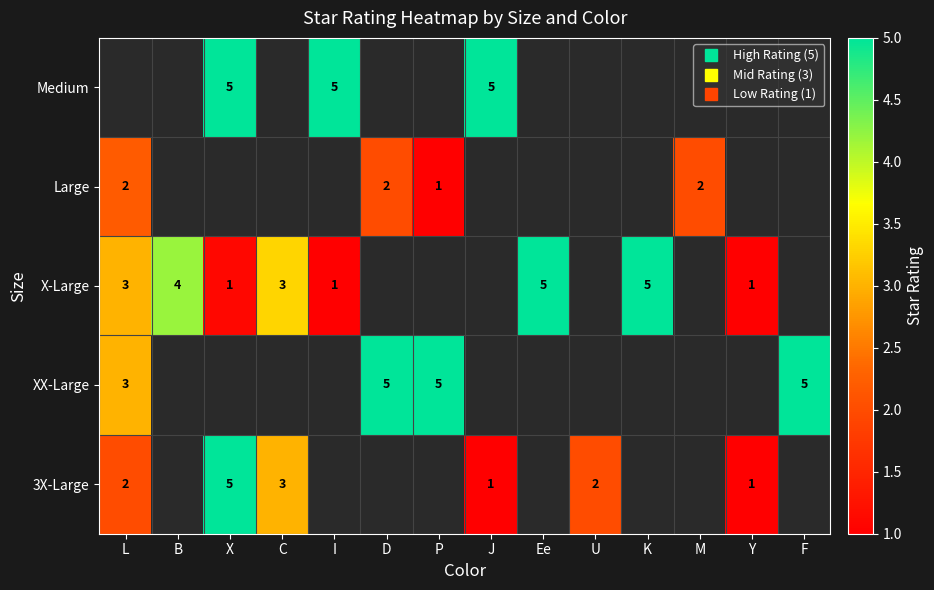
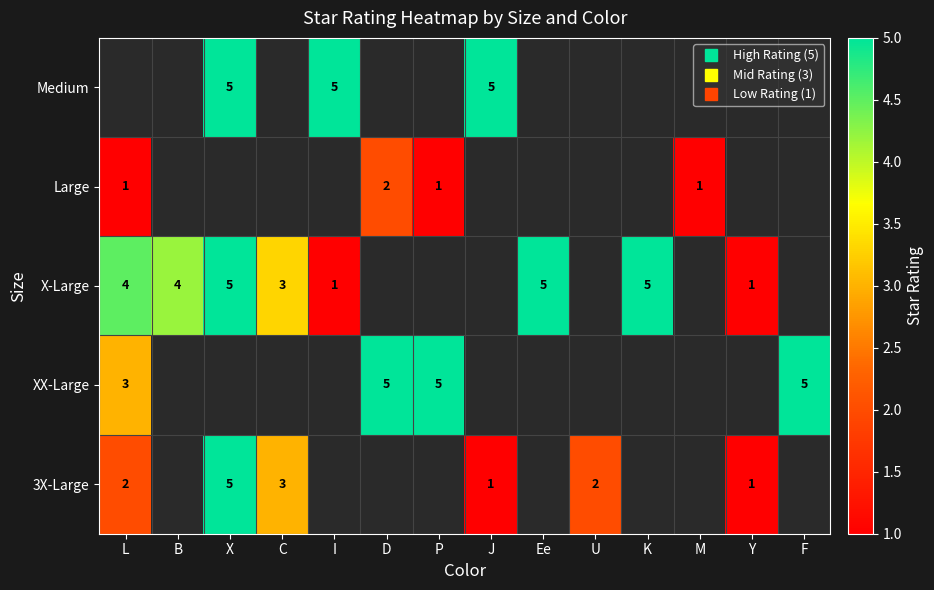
Large, L: 2 -> 1
Large, M: 2 -> 1
X-Large, L: 3 -> 4
X-Large, X: 1 -> 5
